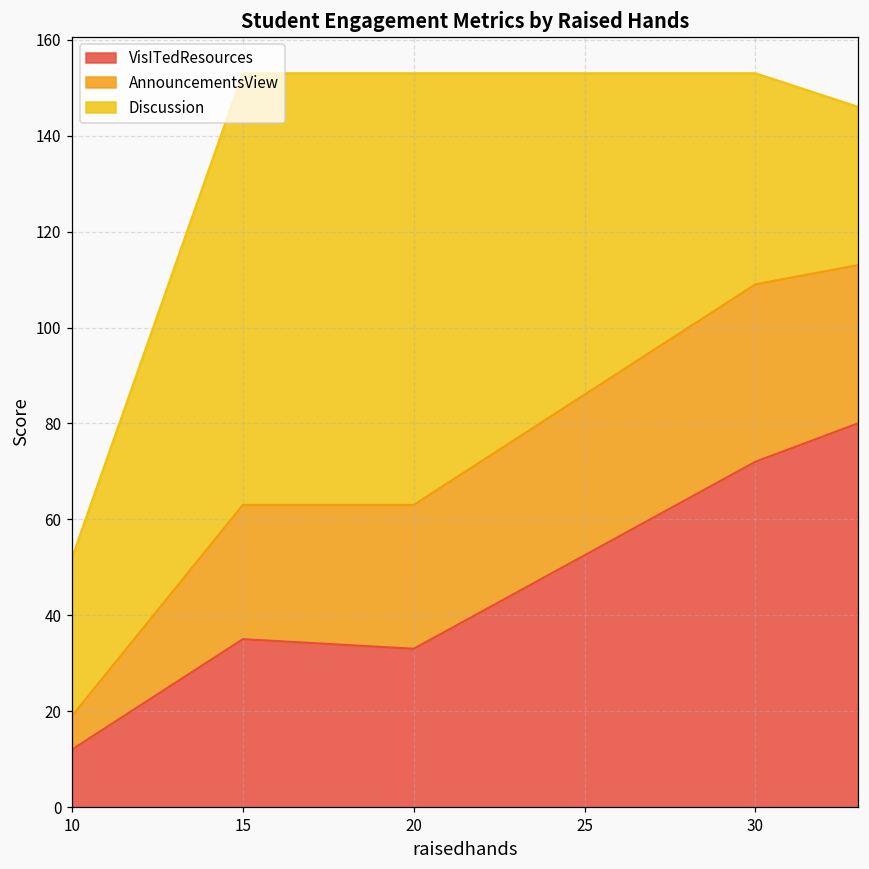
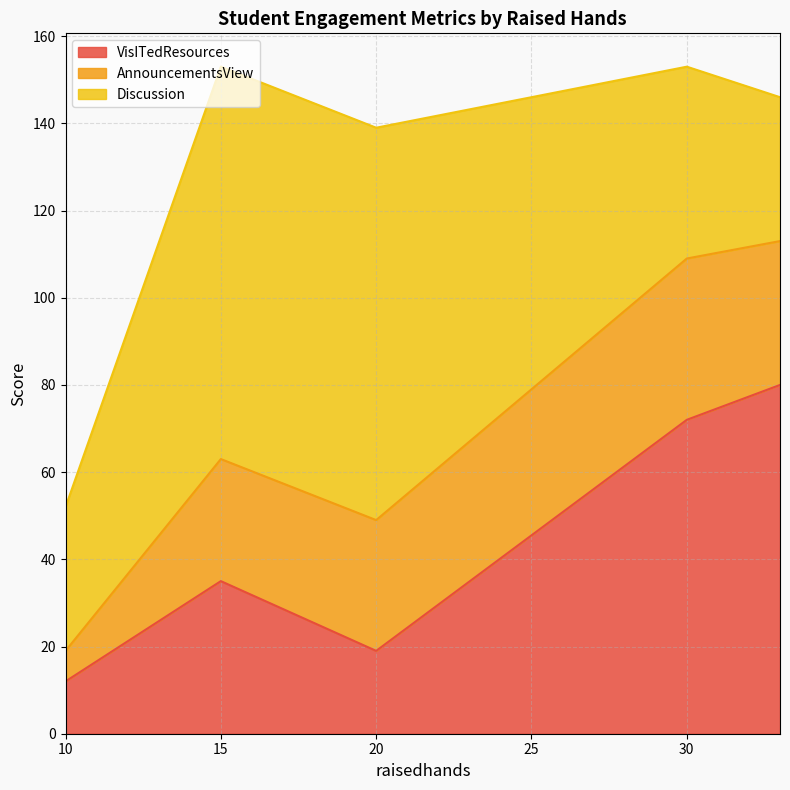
VisITedResources, 20: 33 -> 19
